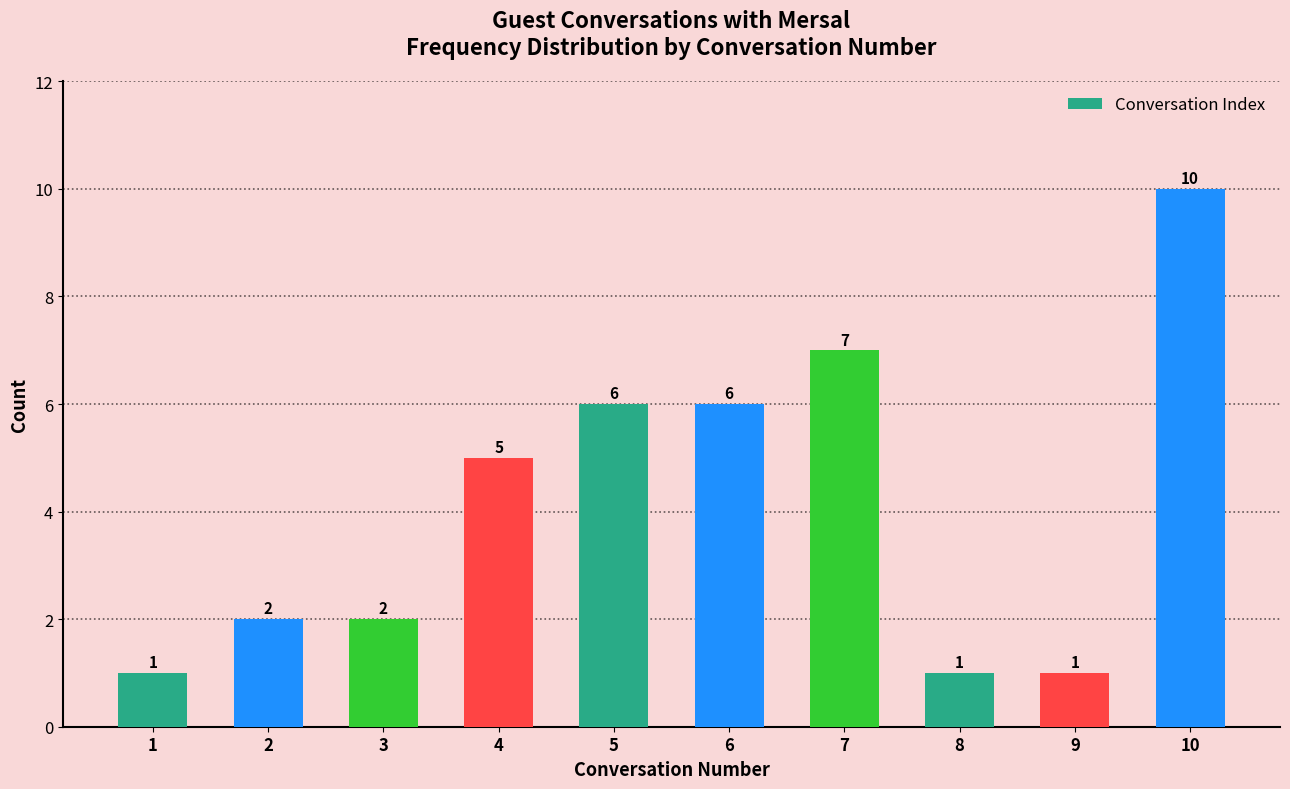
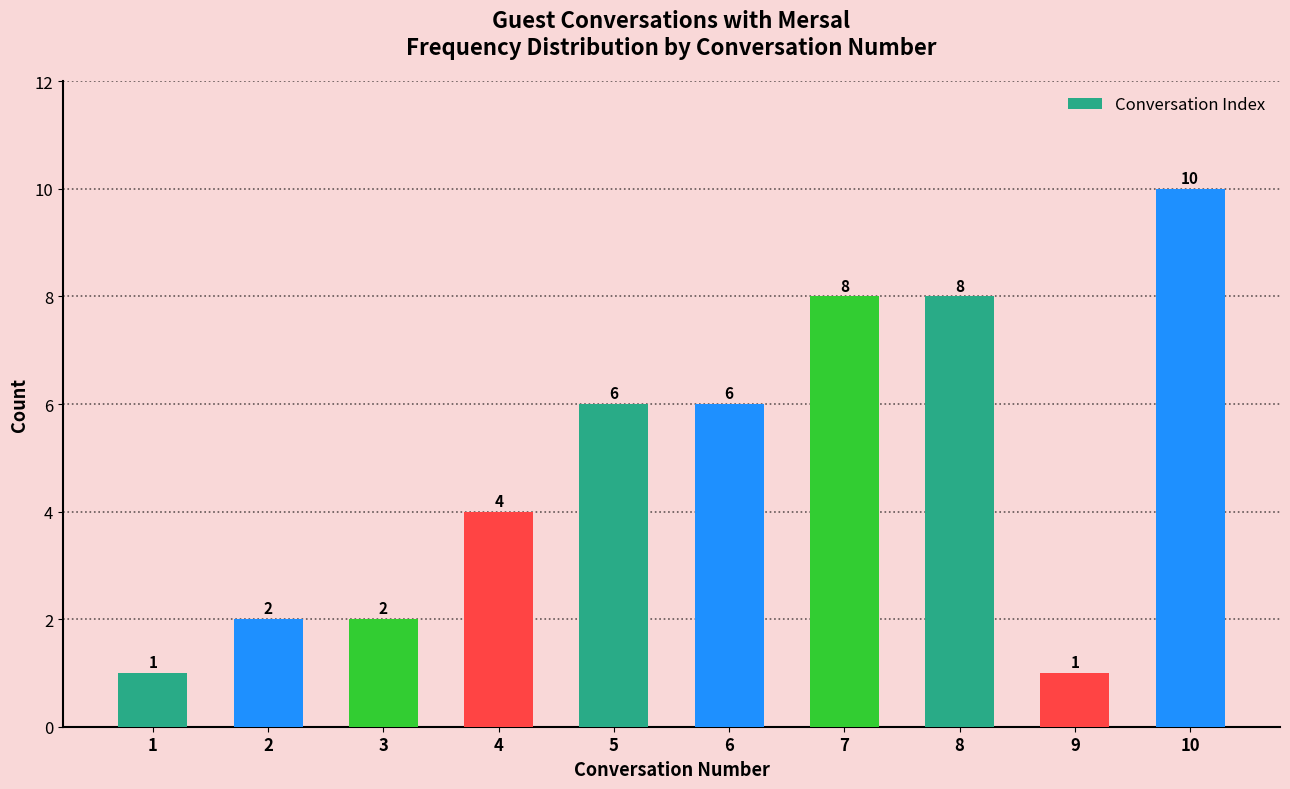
4: 5 -> 4
7: 7 -> 8
8: 1 -> 8
